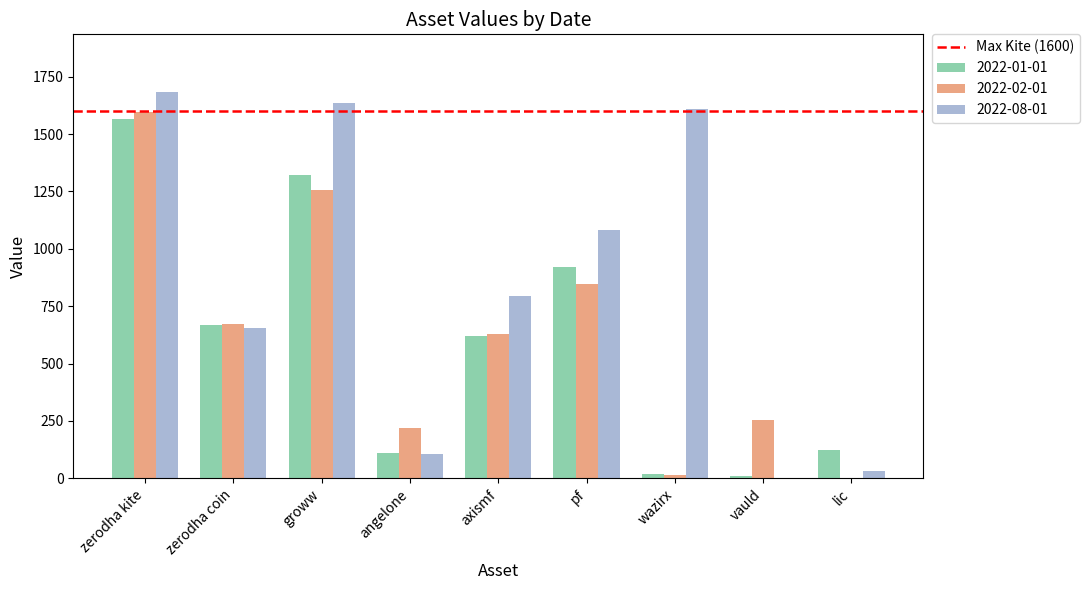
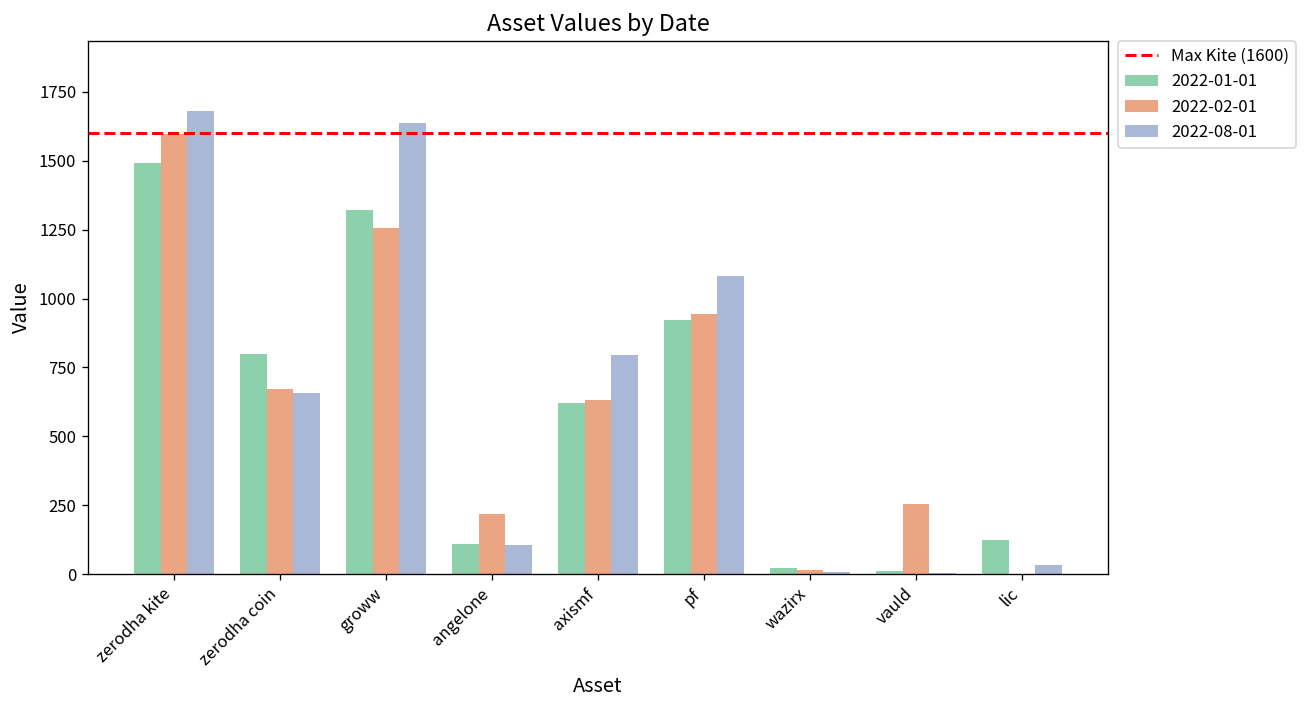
2022-01-01, zerodha kite: 1570 -> 1490
2022-01-01, zerodha coin: 670 -> 800
2022-02-01, pf: 850 -> 940
2022-08-01, wazirx: 1610 -> 10
